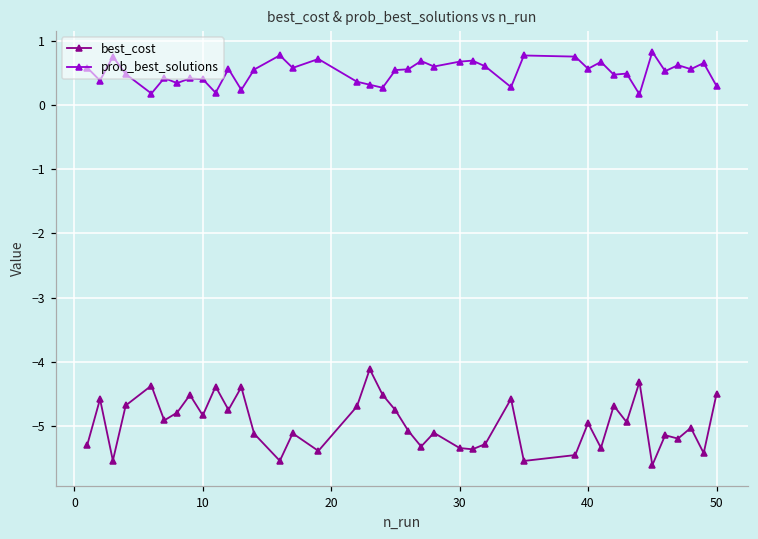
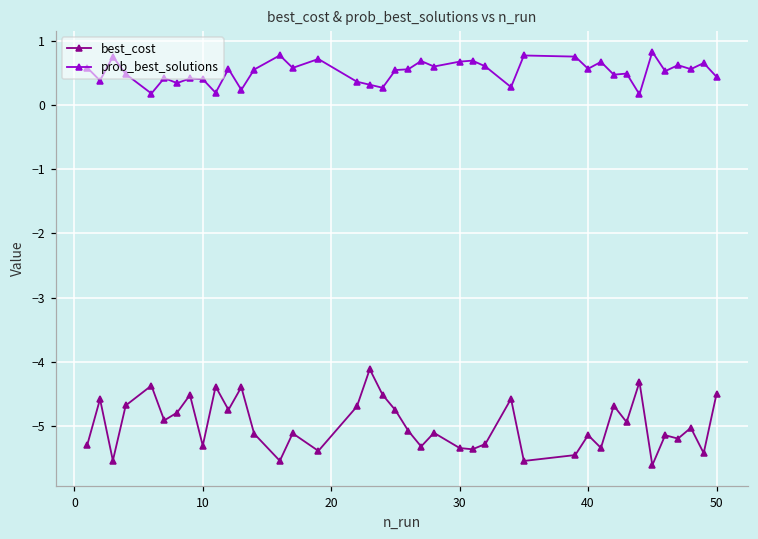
best_cost, 10: -4.8 -> -5.3
best_cost, 40: -5.0 -> -5.1
prob_best_solutions, 50: 0.3 -> 0.4
